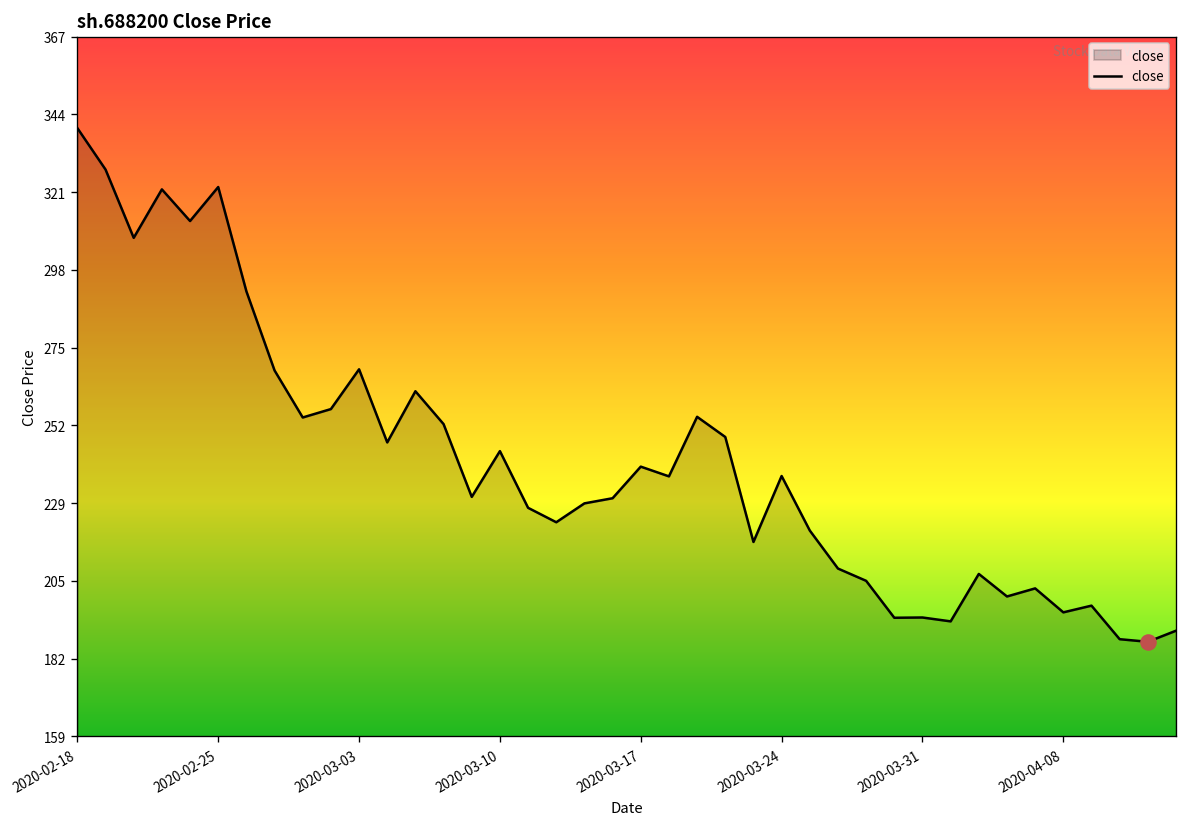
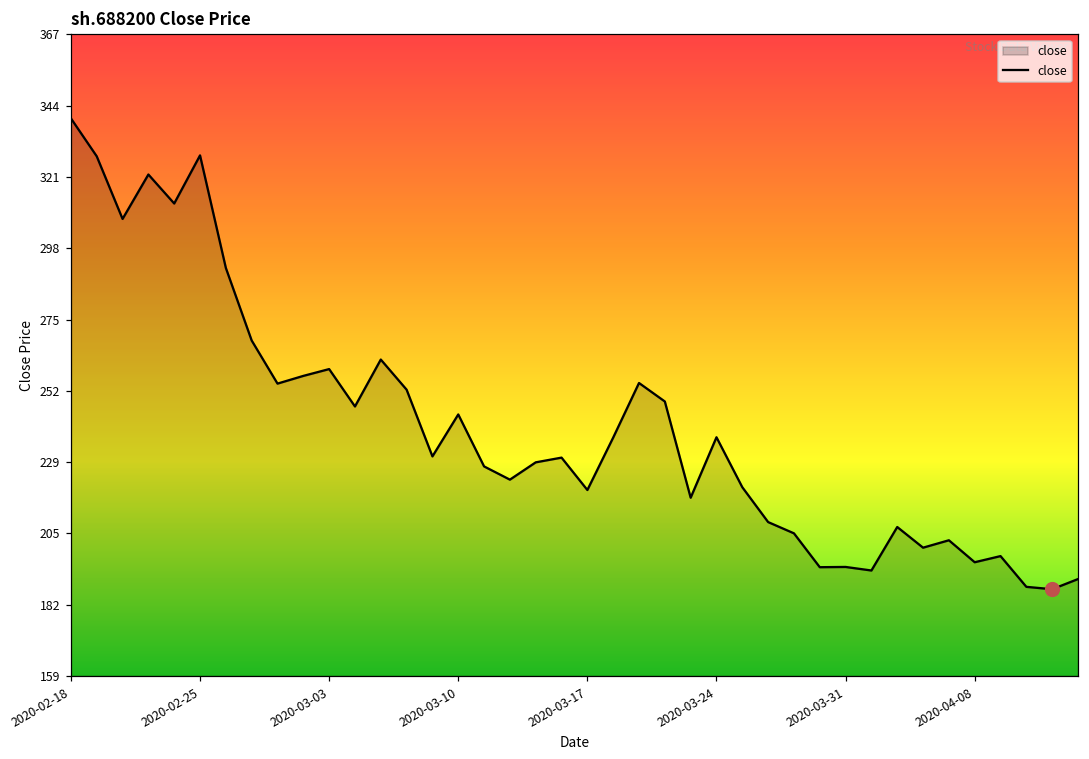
close, 2020-02-25: 323 -> 328
close, 2020-03-03: 268 -> 259
close, 2020-03-17: 239 -> 220
